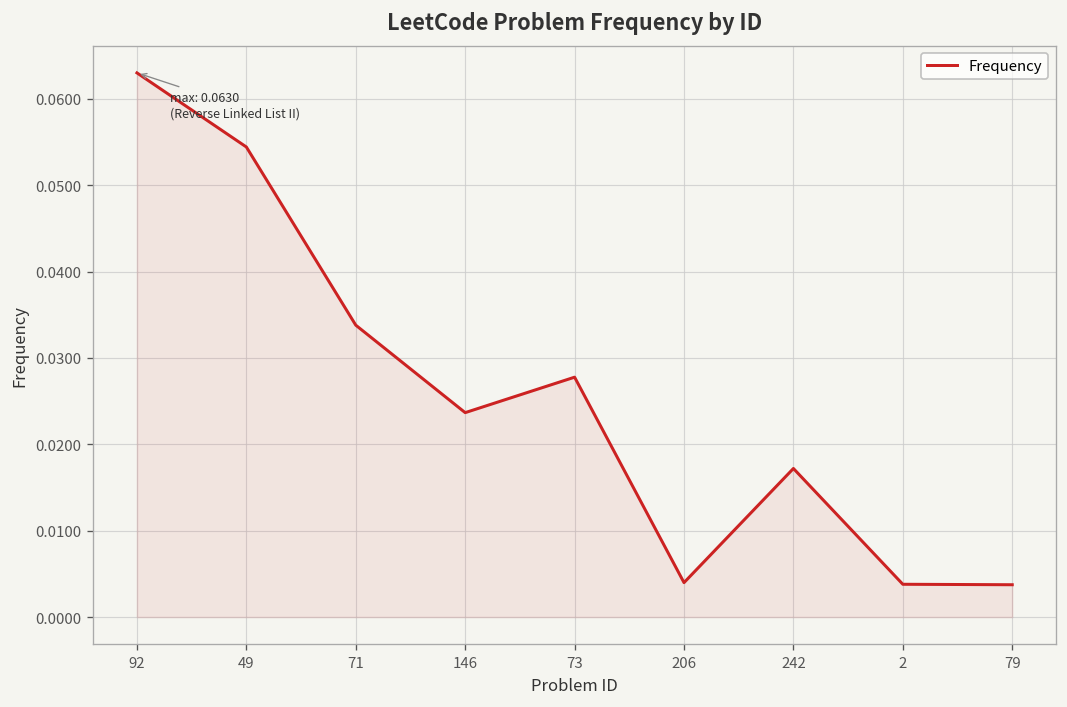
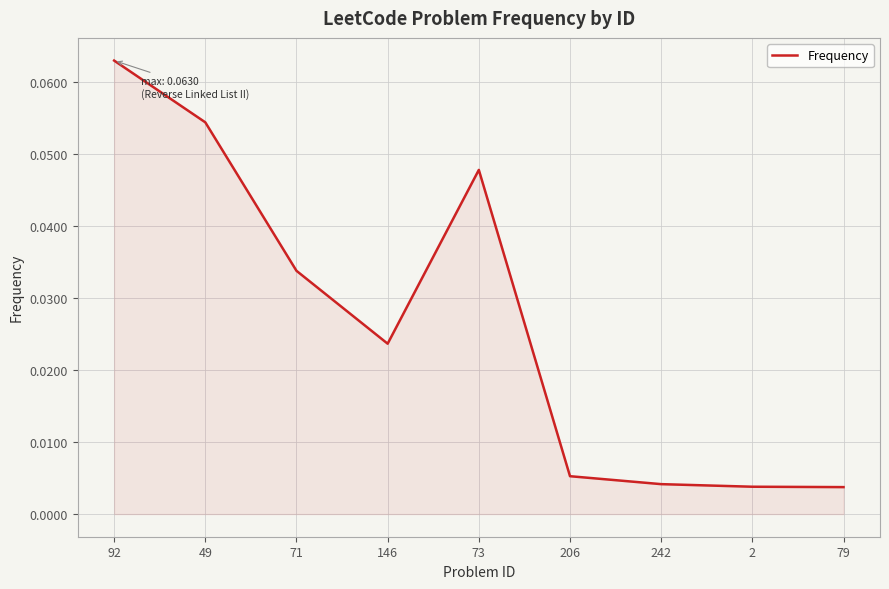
73: 0.028 -> 0.048
206: 0.004 -> 0.005
242: 0.017 -> 0.004
